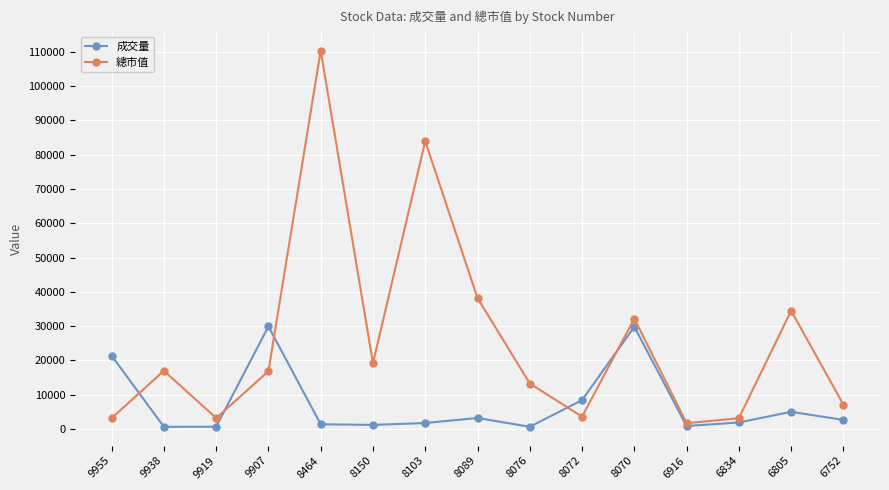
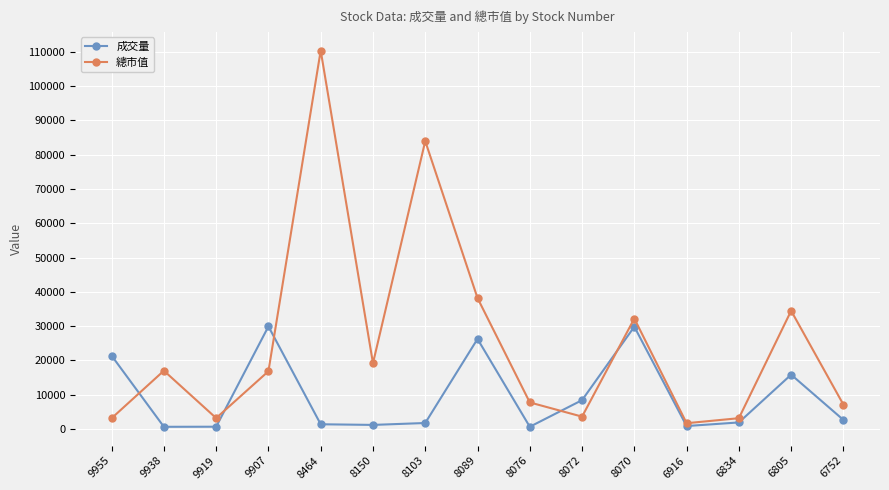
成交量, 8089: 3000 -> 26000
總市值, 8076: 13000 -> 8000
成交量, 6805: 5000 -> 16000
